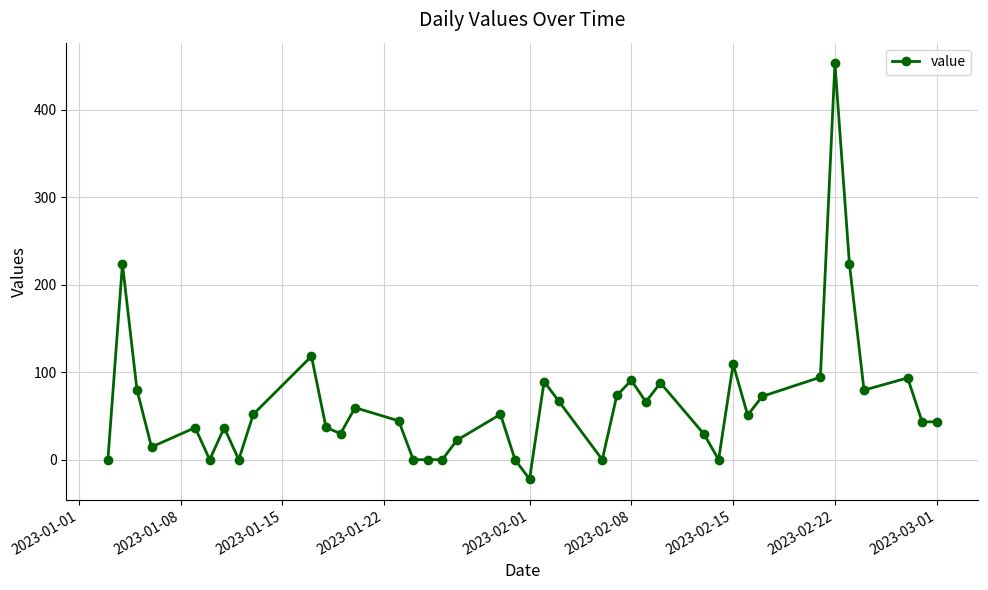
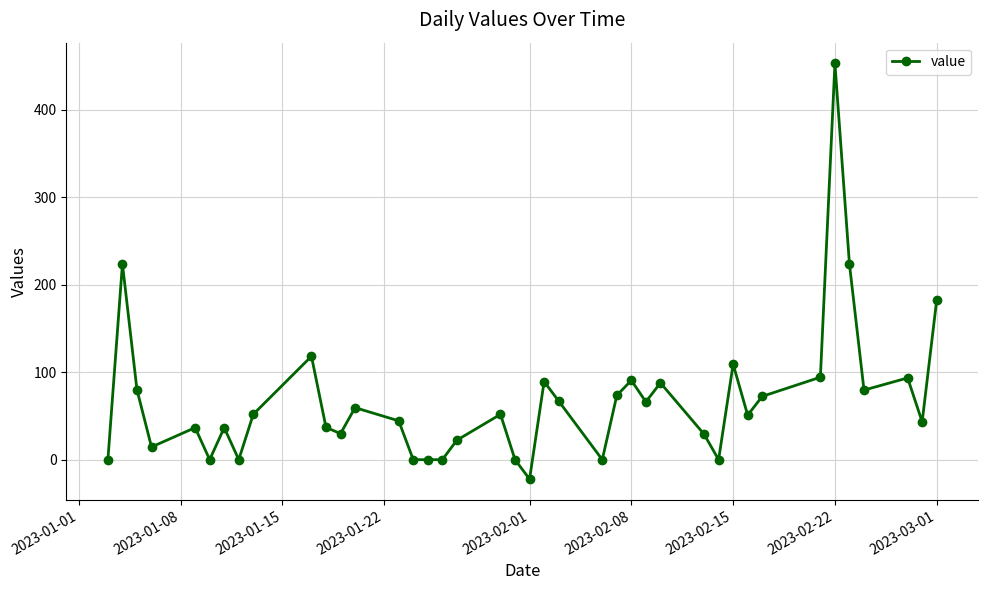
2023-03-01: 40 -> 180
